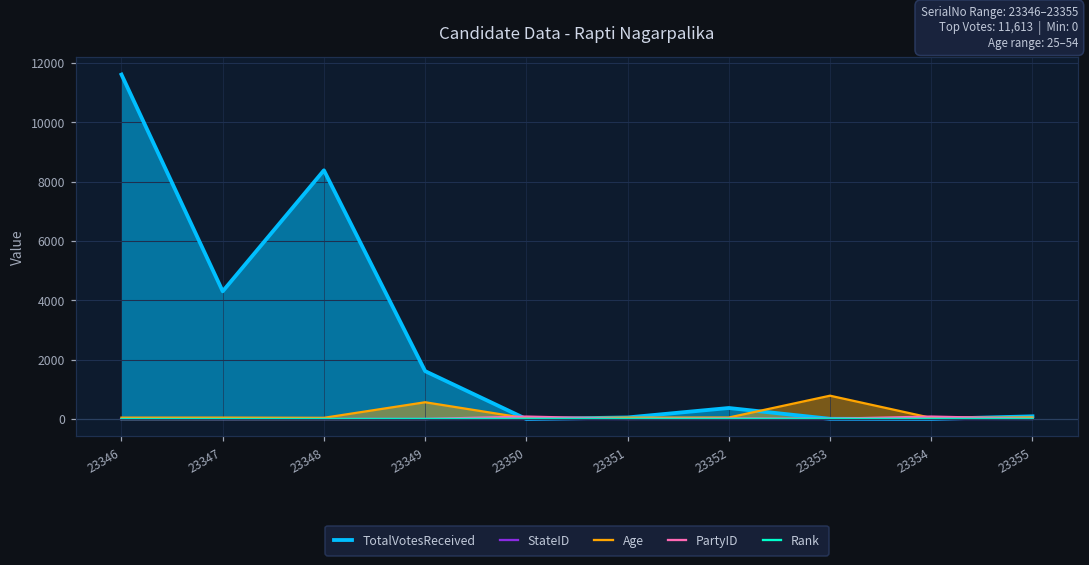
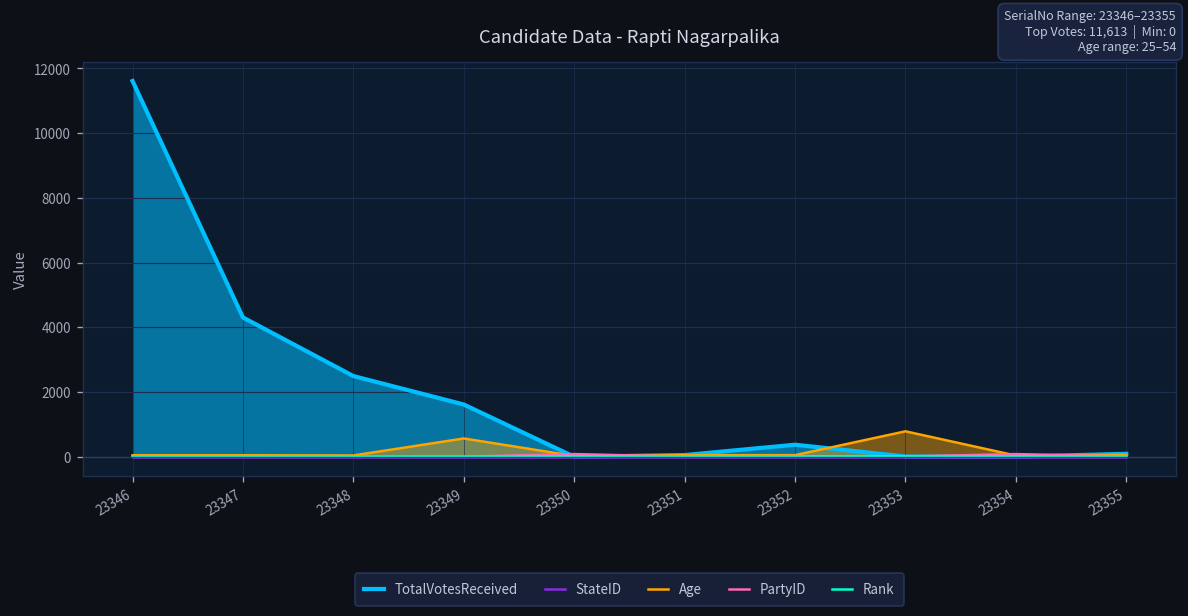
TotalVotesReceived, 23348: 8400 -> 2500
